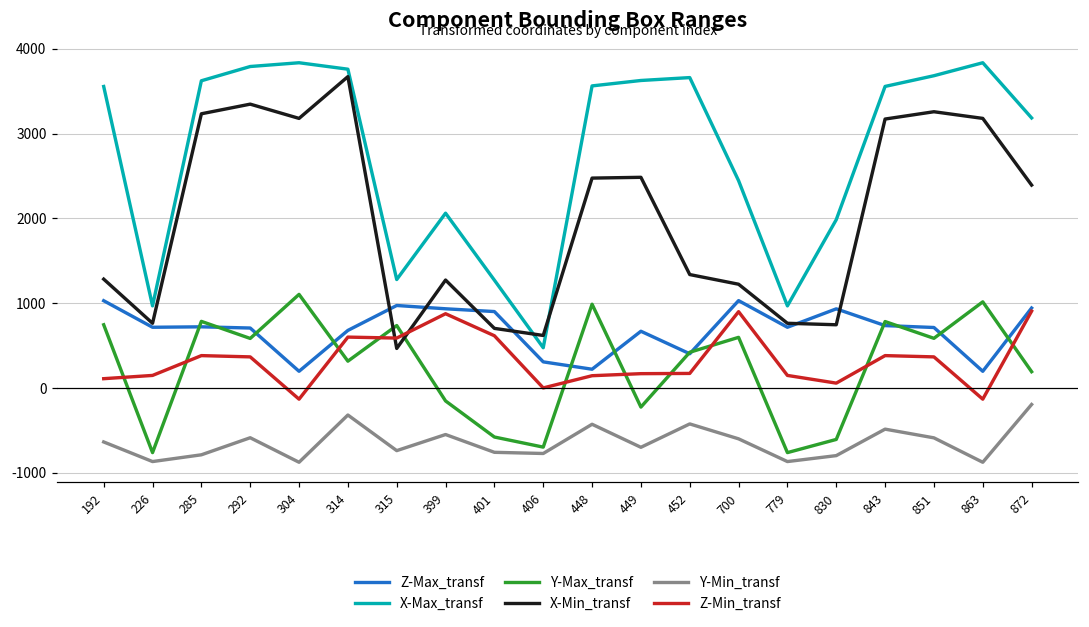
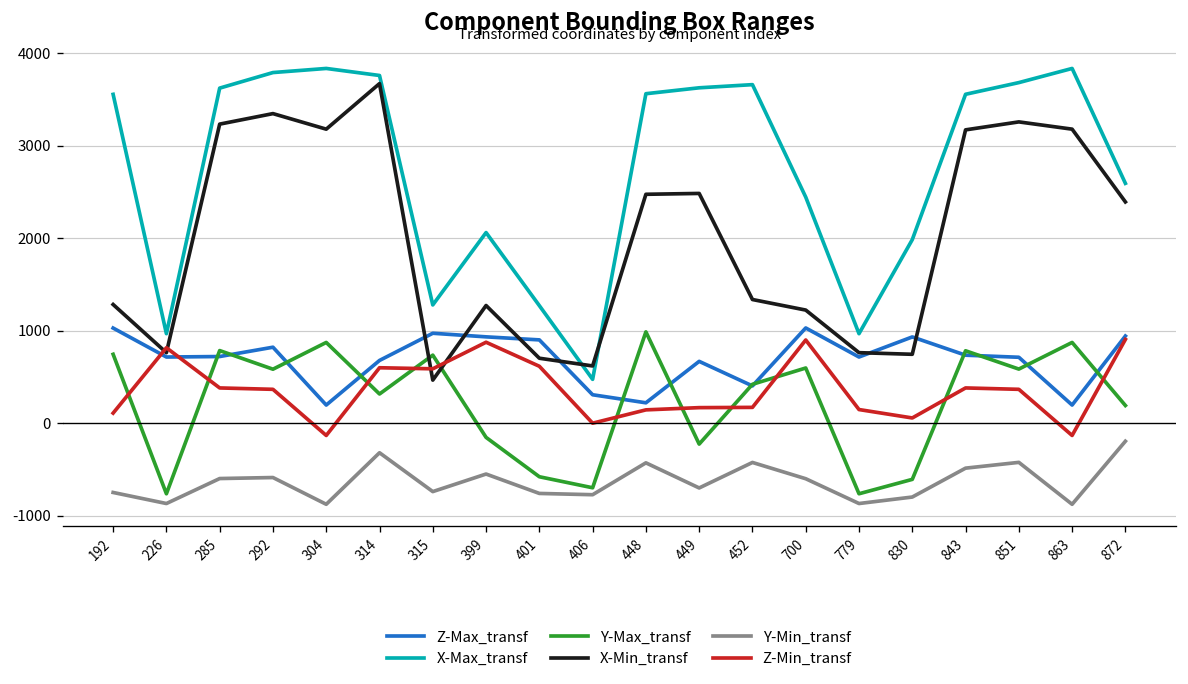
Y-Min_transf, 192: -600 -> -700
Z-Min_transf, 226: 100 -> 800
Y-Min_transf, 285: -800 -> -600
Z-Max_transf, 292: 700 -> 800
Y-Max_transf, 304: 1100 -> 900
Y-Min_transf, 851: -600 -> -400
Y-Max_transf, 863: 1000 -> 900
X-Max_transf, 872: 3200 -> 2600
